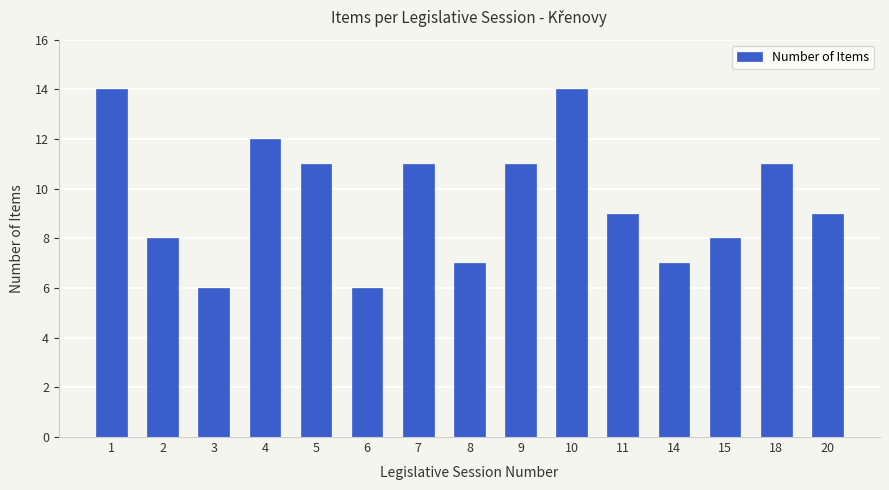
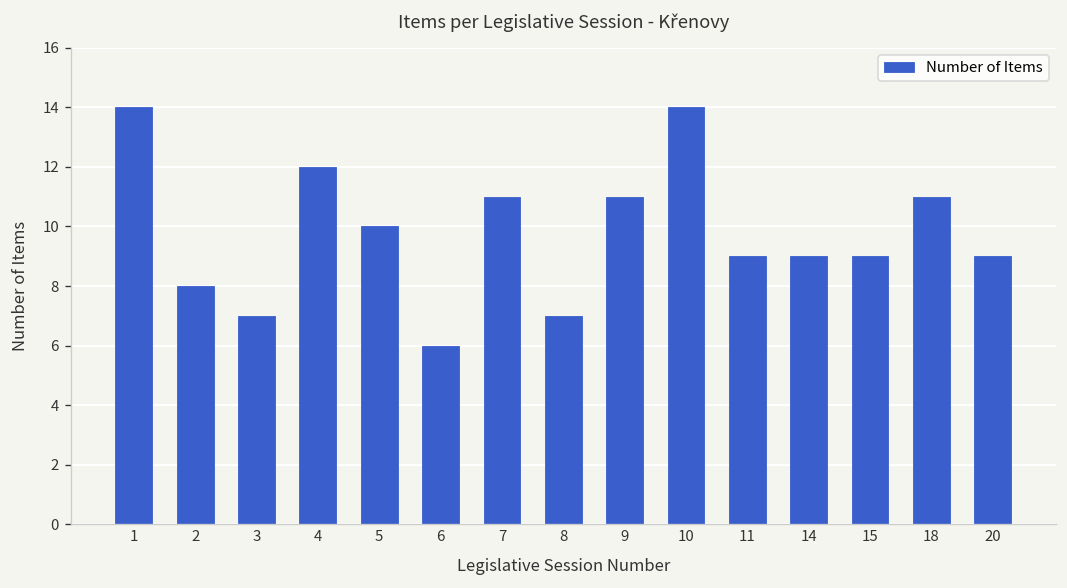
3: 6 -> 7
5: 11 -> 10
14: 7 -> 9
15: 8 -> 9
